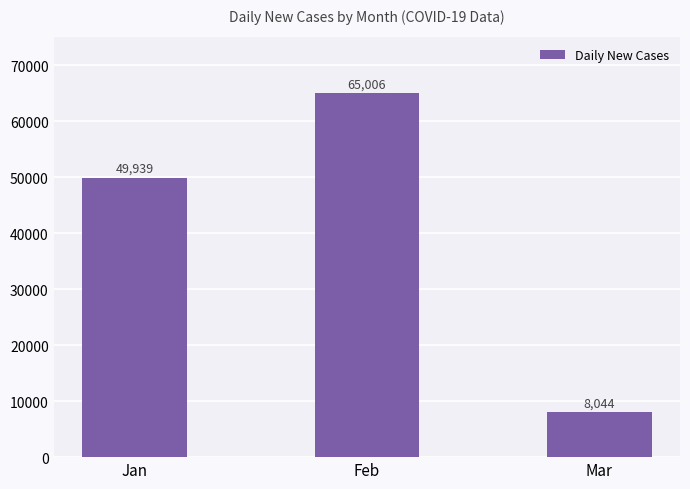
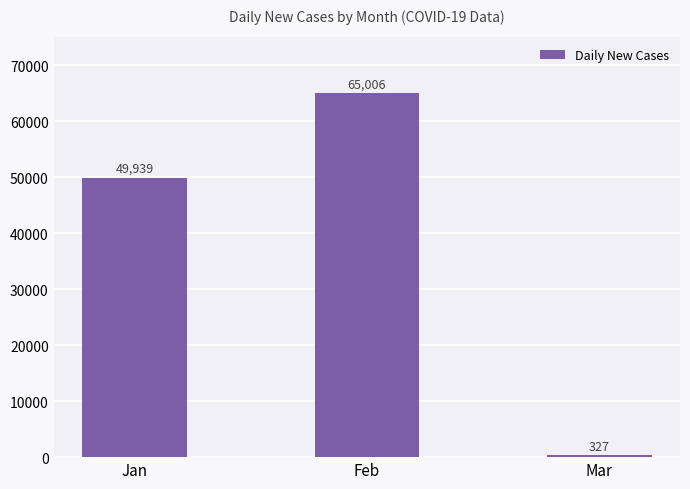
Mar: 8,044 -> 327
